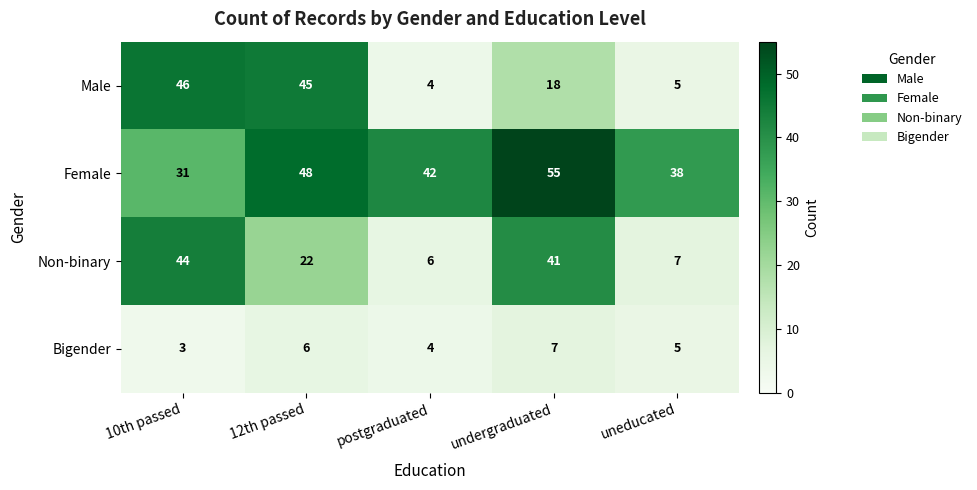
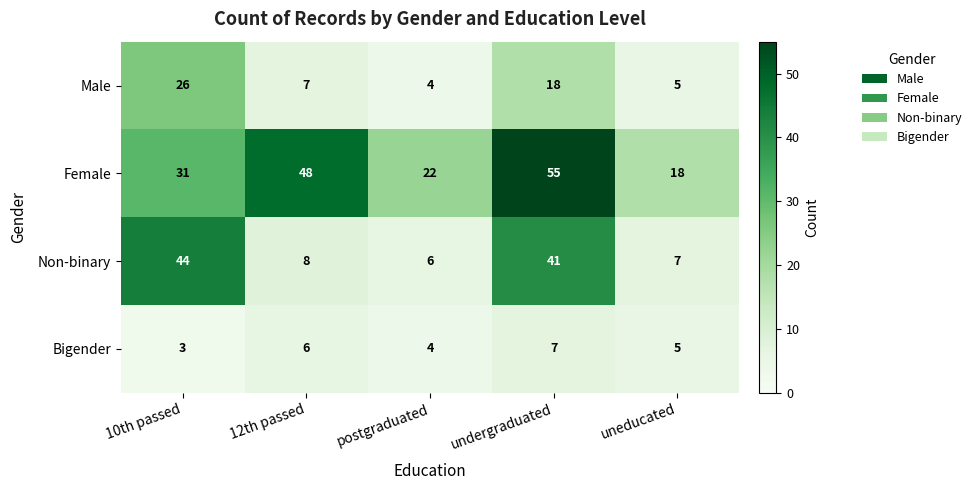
Male, 10th passed: 46 -> 26
Male, 12th passed: 45 -> 7
Female, postgraduated: 42 -> 22
Female, uneducated: 38 -> 18
Non-binary, 12th passed: 22 -> 8
